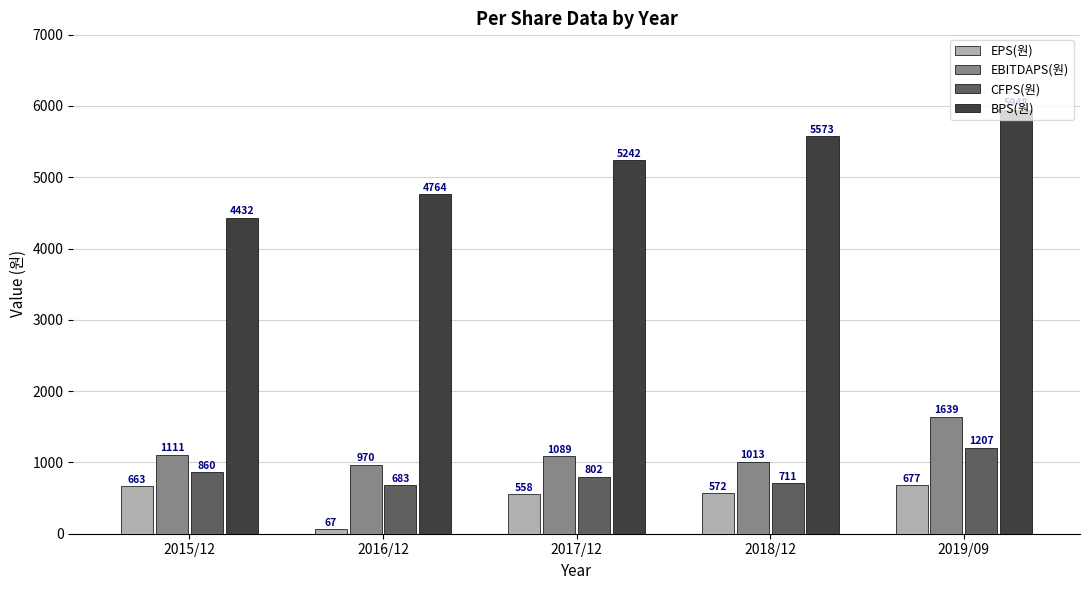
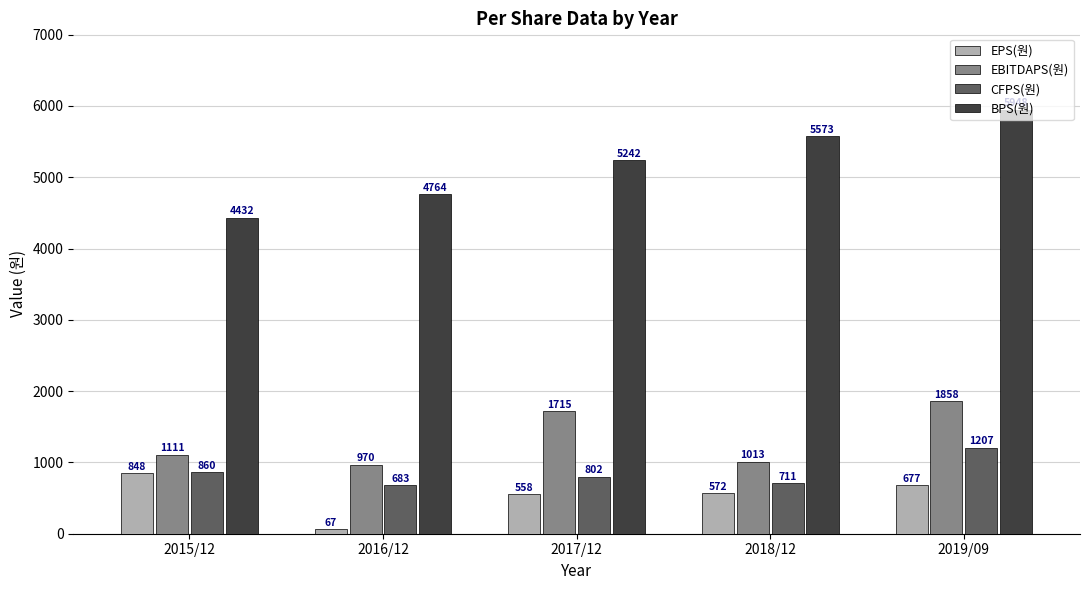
EPS(원), 2015/12: 663 -> 848
EBITDAPS(원), 2017/12: 1089 -> 1715
EBITDAPS(원), 2019/09: 1639 -> 1858
